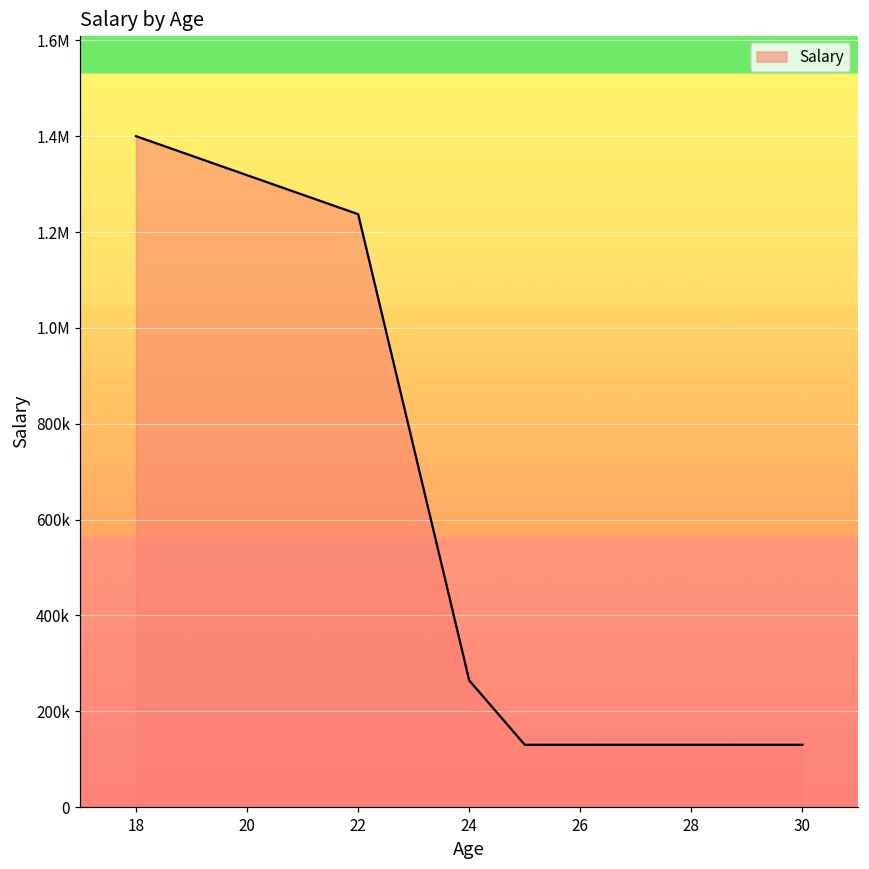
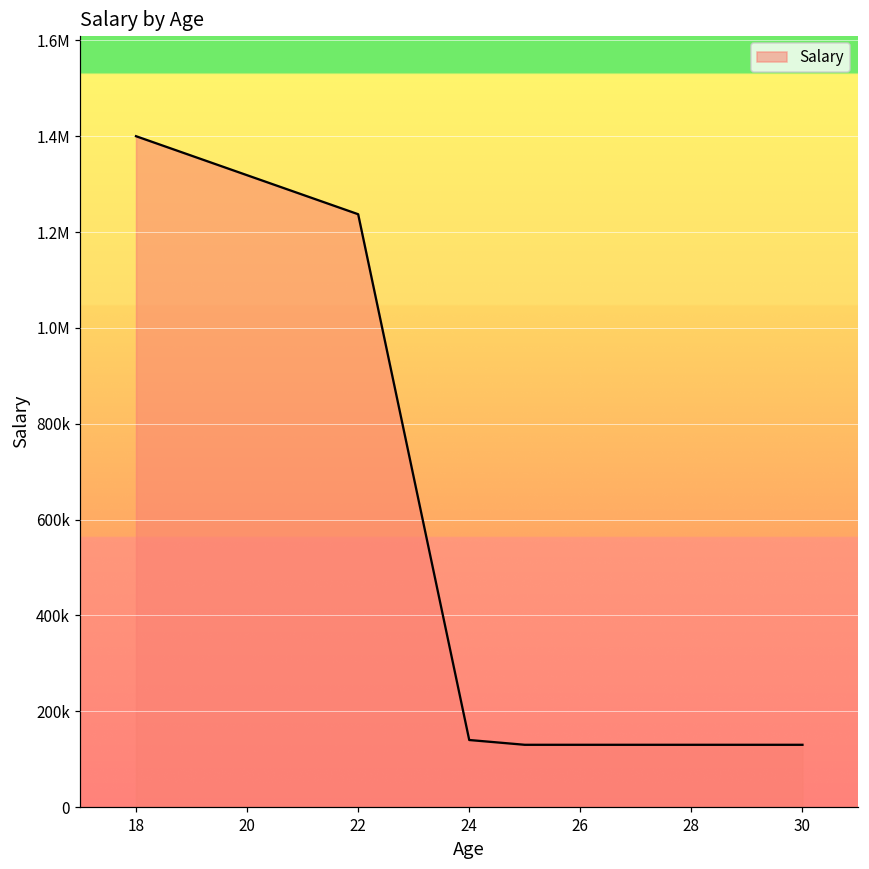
24: 260000 -> 140000
